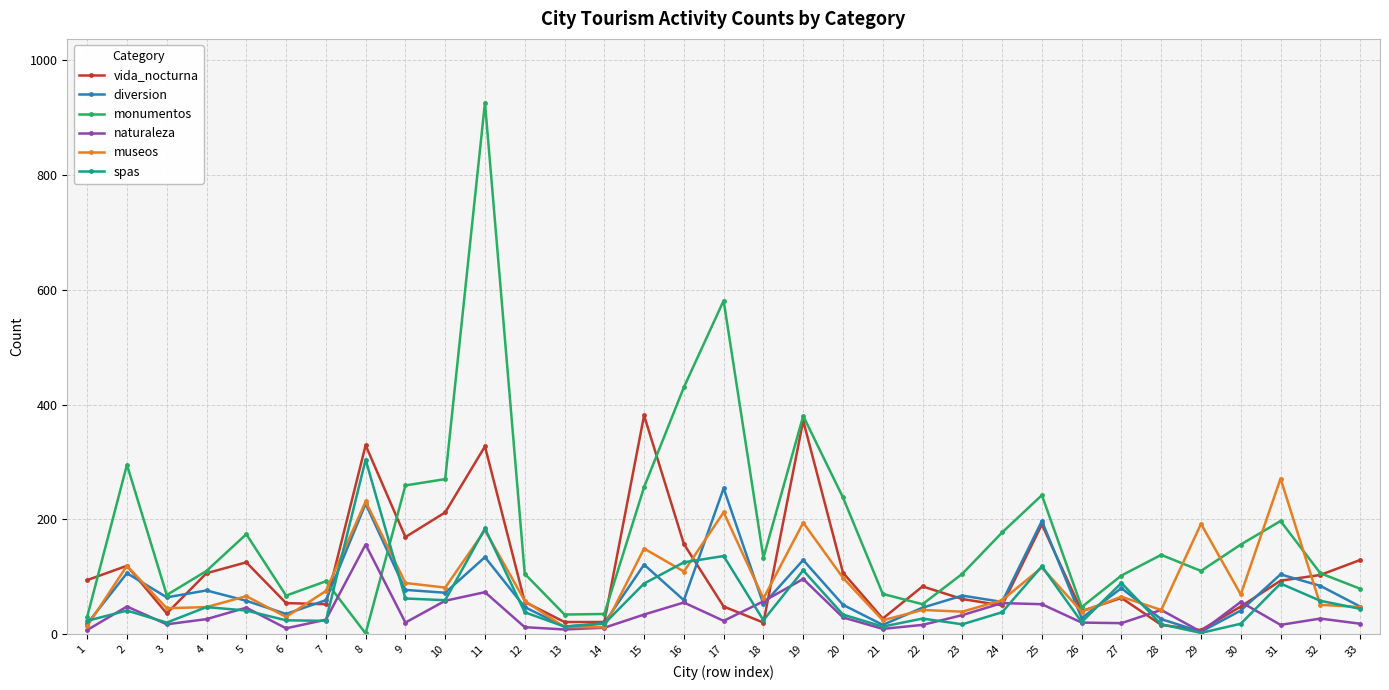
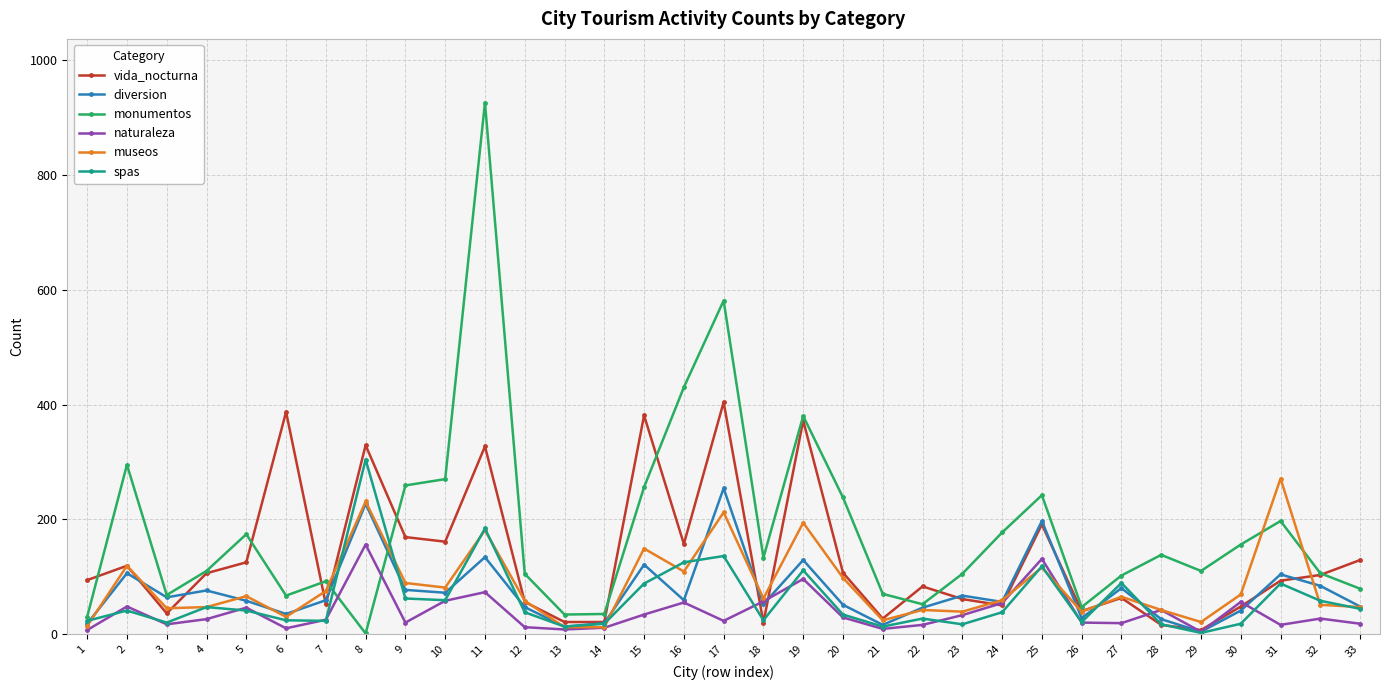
vida_nocturna, 6: 50 -> 390
vida_nocturna, 10: 210 -> 160
vida_nocturna, 17: 50 -> 400
naturaleza, 25: 50 -> 130
museos, 29: 190 -> 20
